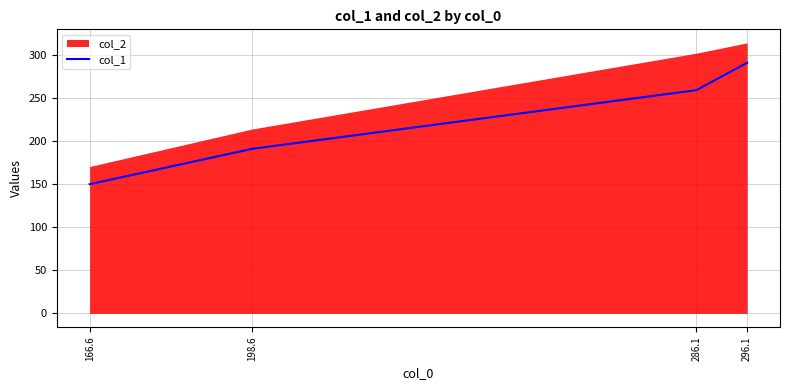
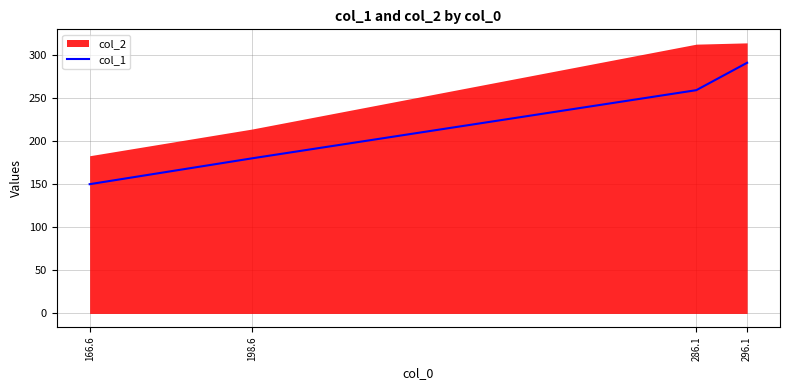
col_2, 166.6: 170 -> 180
col_1, 198.6: 190 -> 180
col_2, 286.1: 300 -> 310
